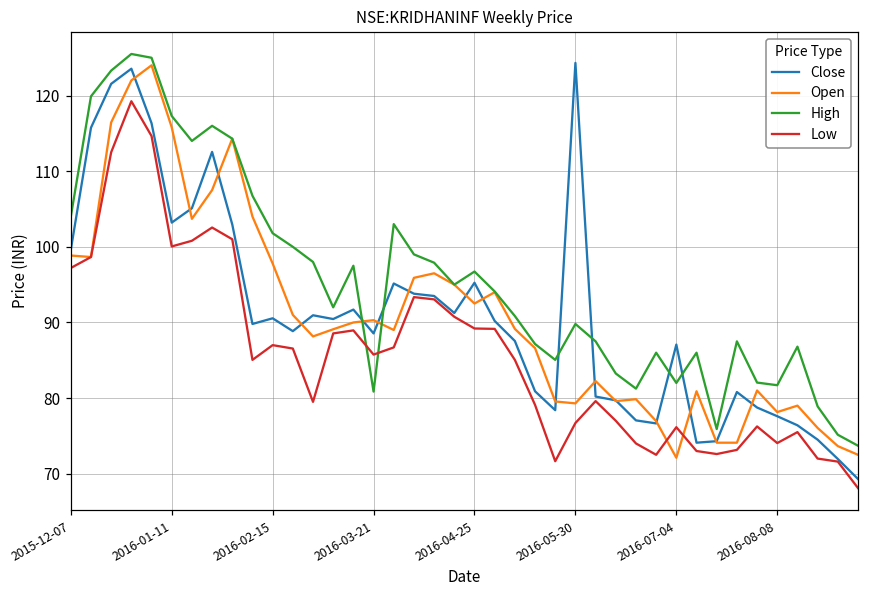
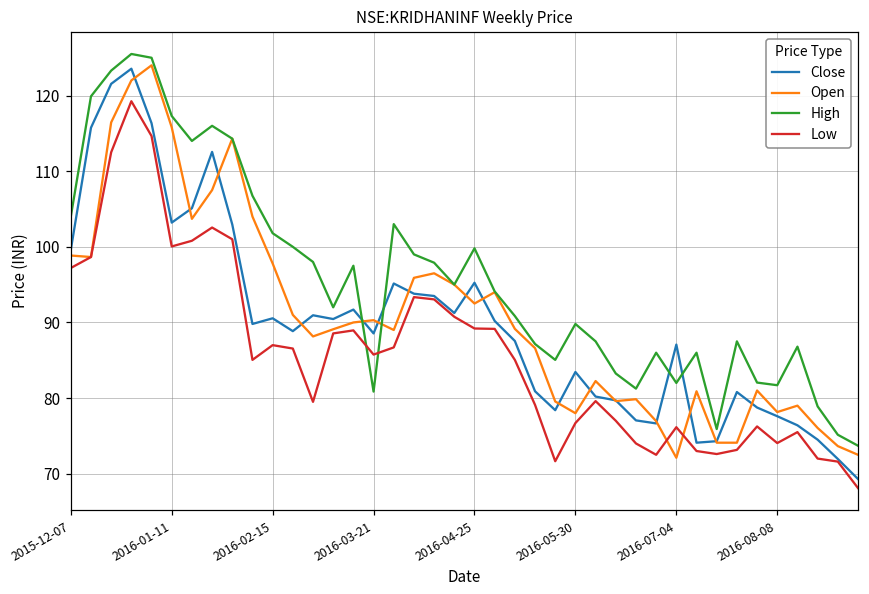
High, 2016-04-25: 97 -> 100
Close, 2016-05-30: 124 -> 83
Open, 2016-05-30: 79 -> 78
